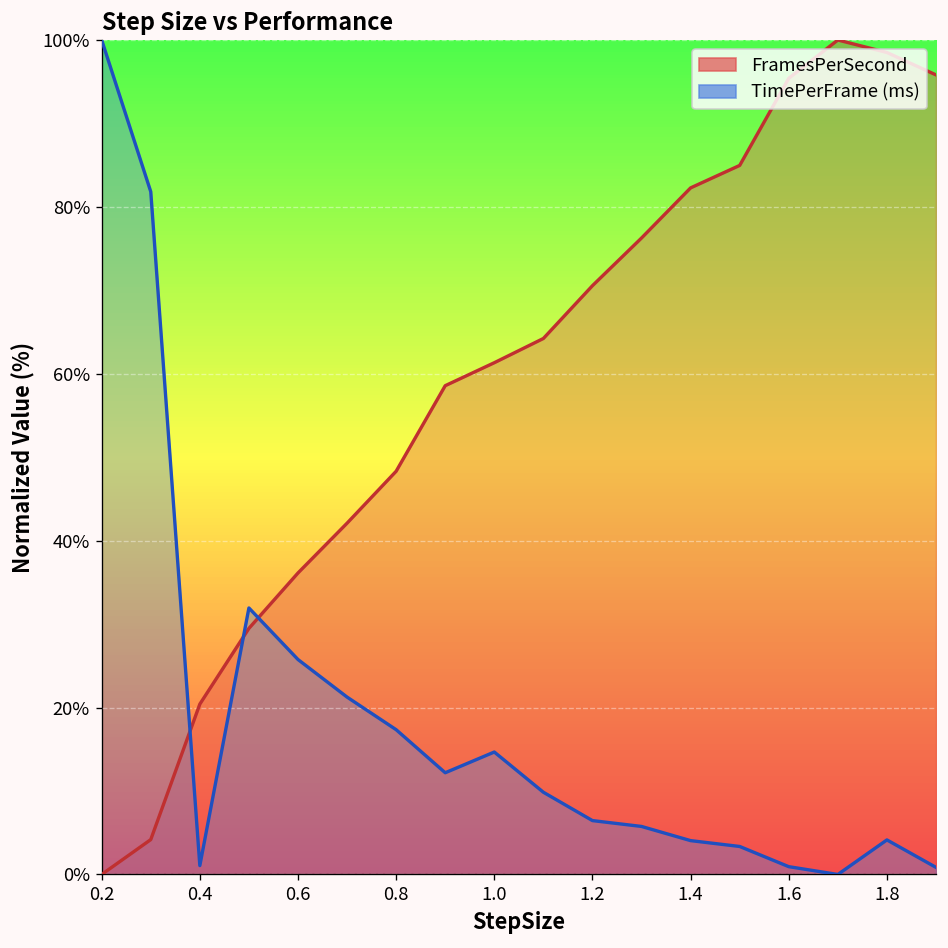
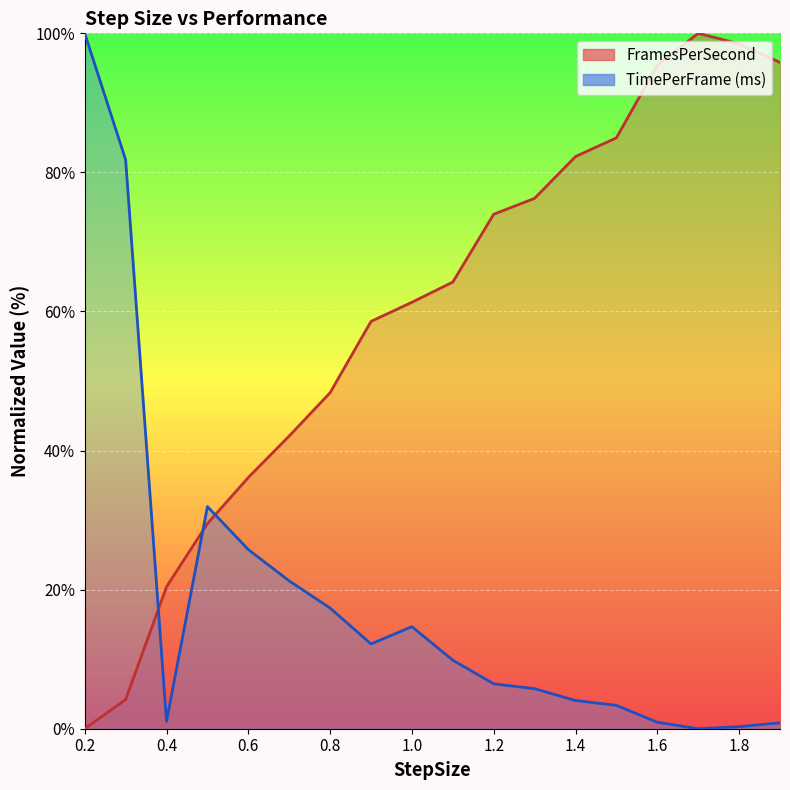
FramesPerSecond, 1.2: 71% -> 74%
TimePerFrame (ms), 1.8: 4% -> 0%
